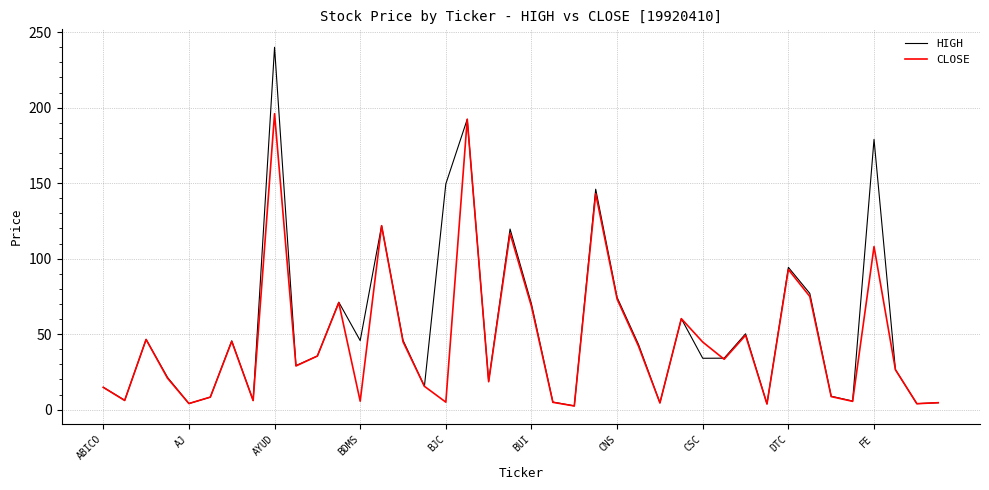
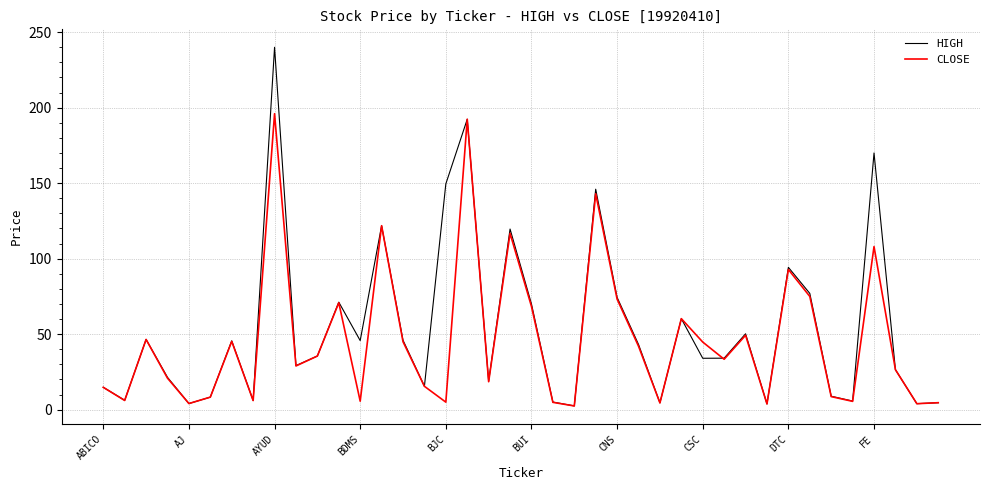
HIGH, FE: 179 -> 170
